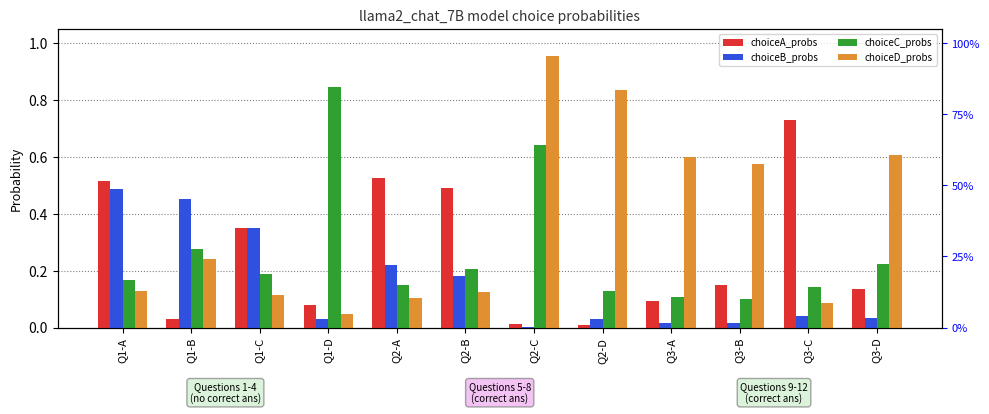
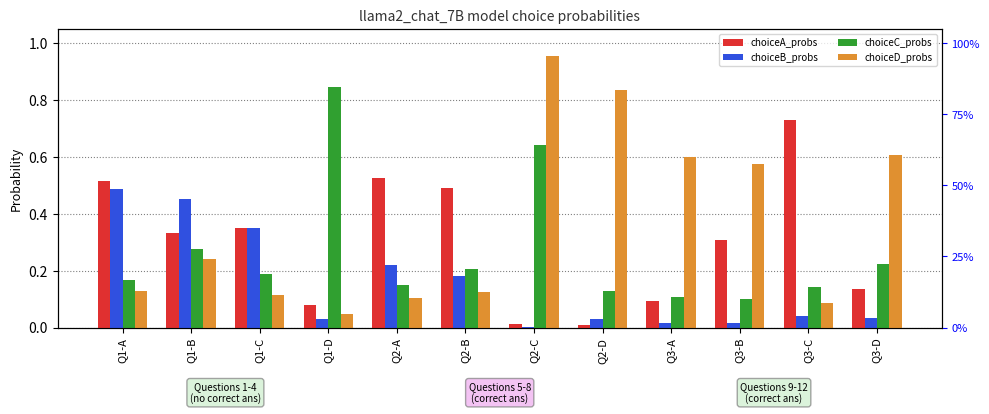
choiceA_probs, Q1-B: 0.03 -> 0.33
choiceA_probs, Q3-B: 0.15 -> 0.31
